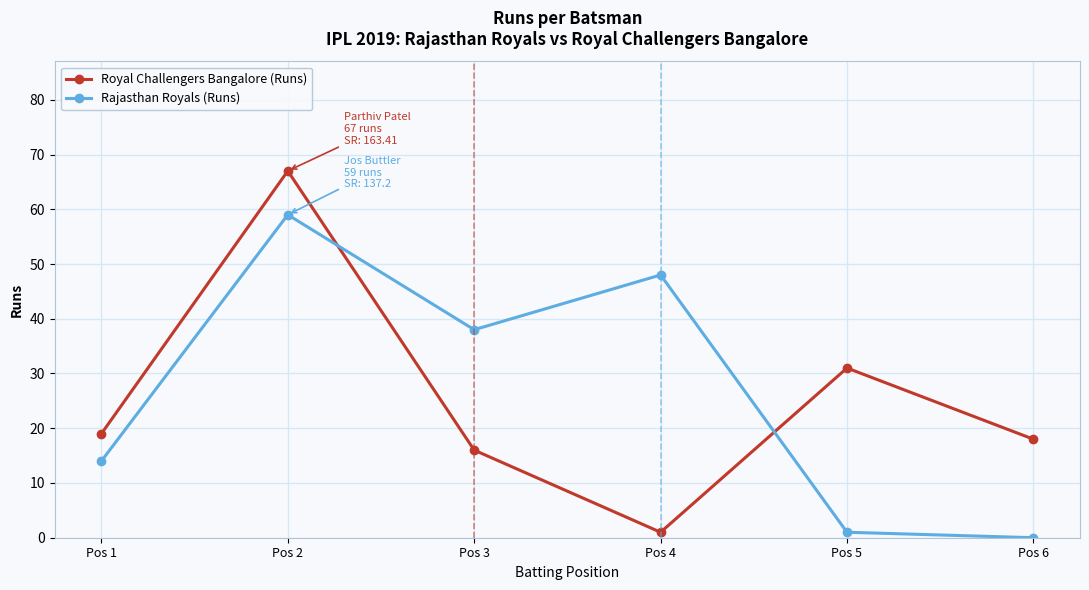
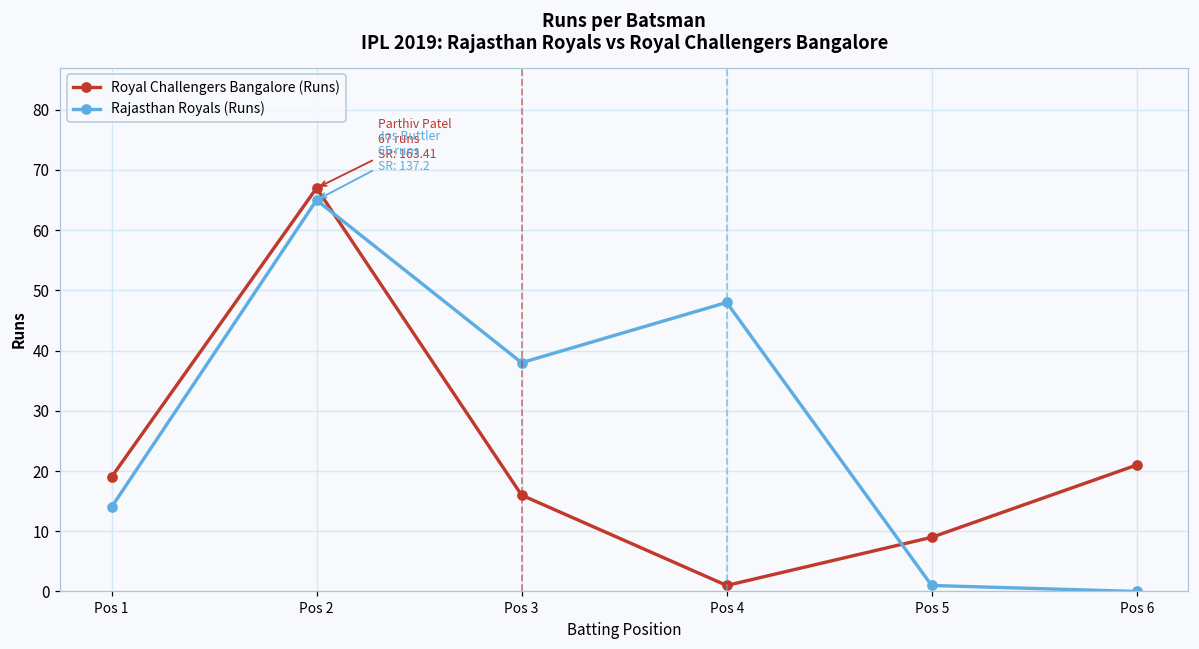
Rajasthan Royals (Runs), Pos 2: 59 -> 65
Royal Challengers Bangalore (Runs), Pos 5: 31 -> 9
Royal Challengers Bangalore (Runs), Pos 6: 18 -> 21
